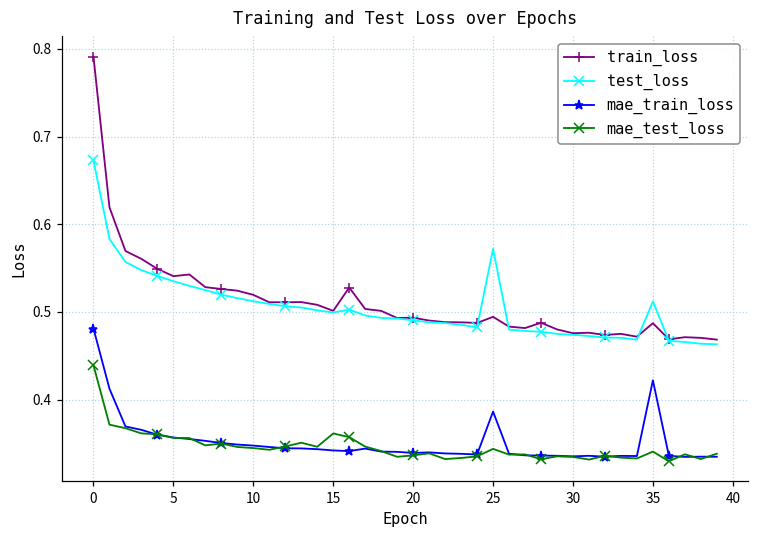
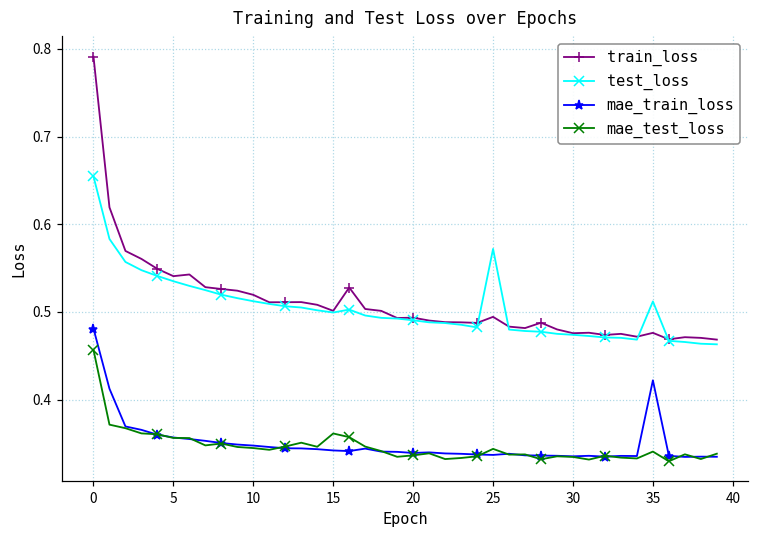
test_loss, 0: 0.67 -> 0.65
mae_test_loss, 0: 0.44 -> 0.46
mae_train_loss, 25: 0.39 -> 0.34
train_loss, 35: 0.49 -> 0.48
